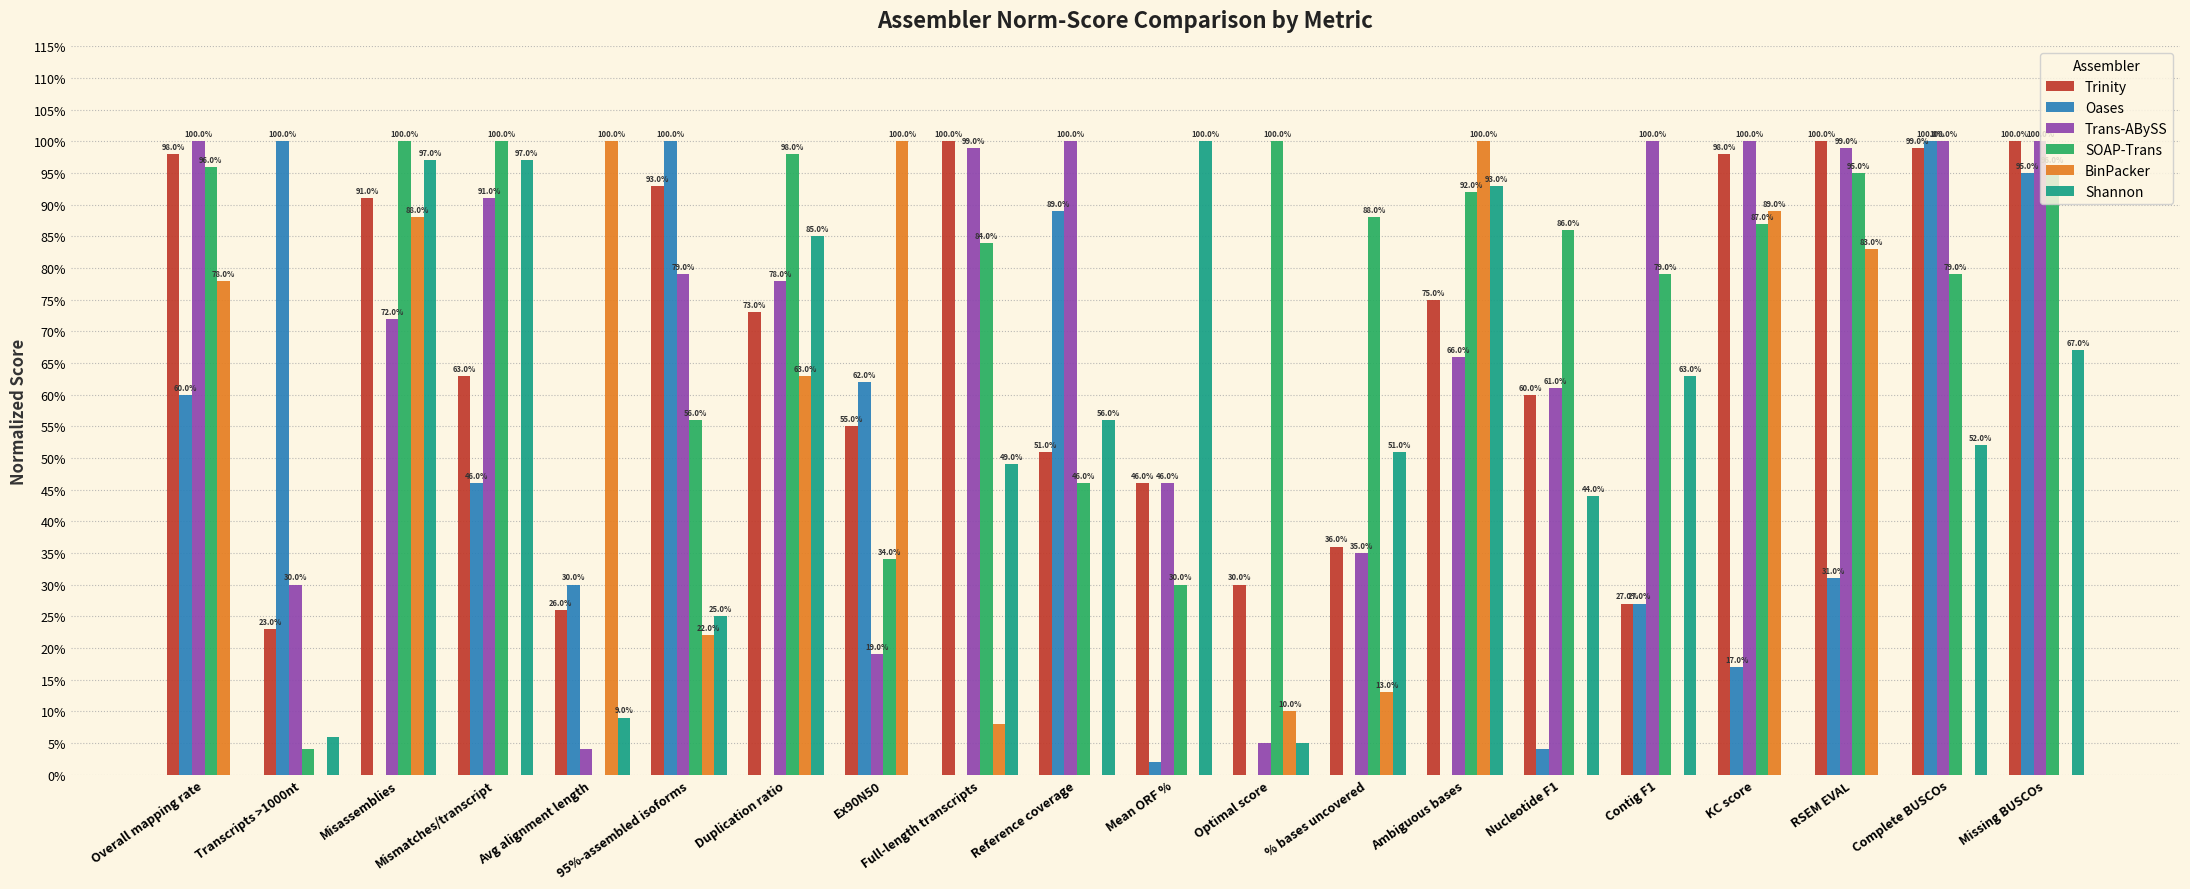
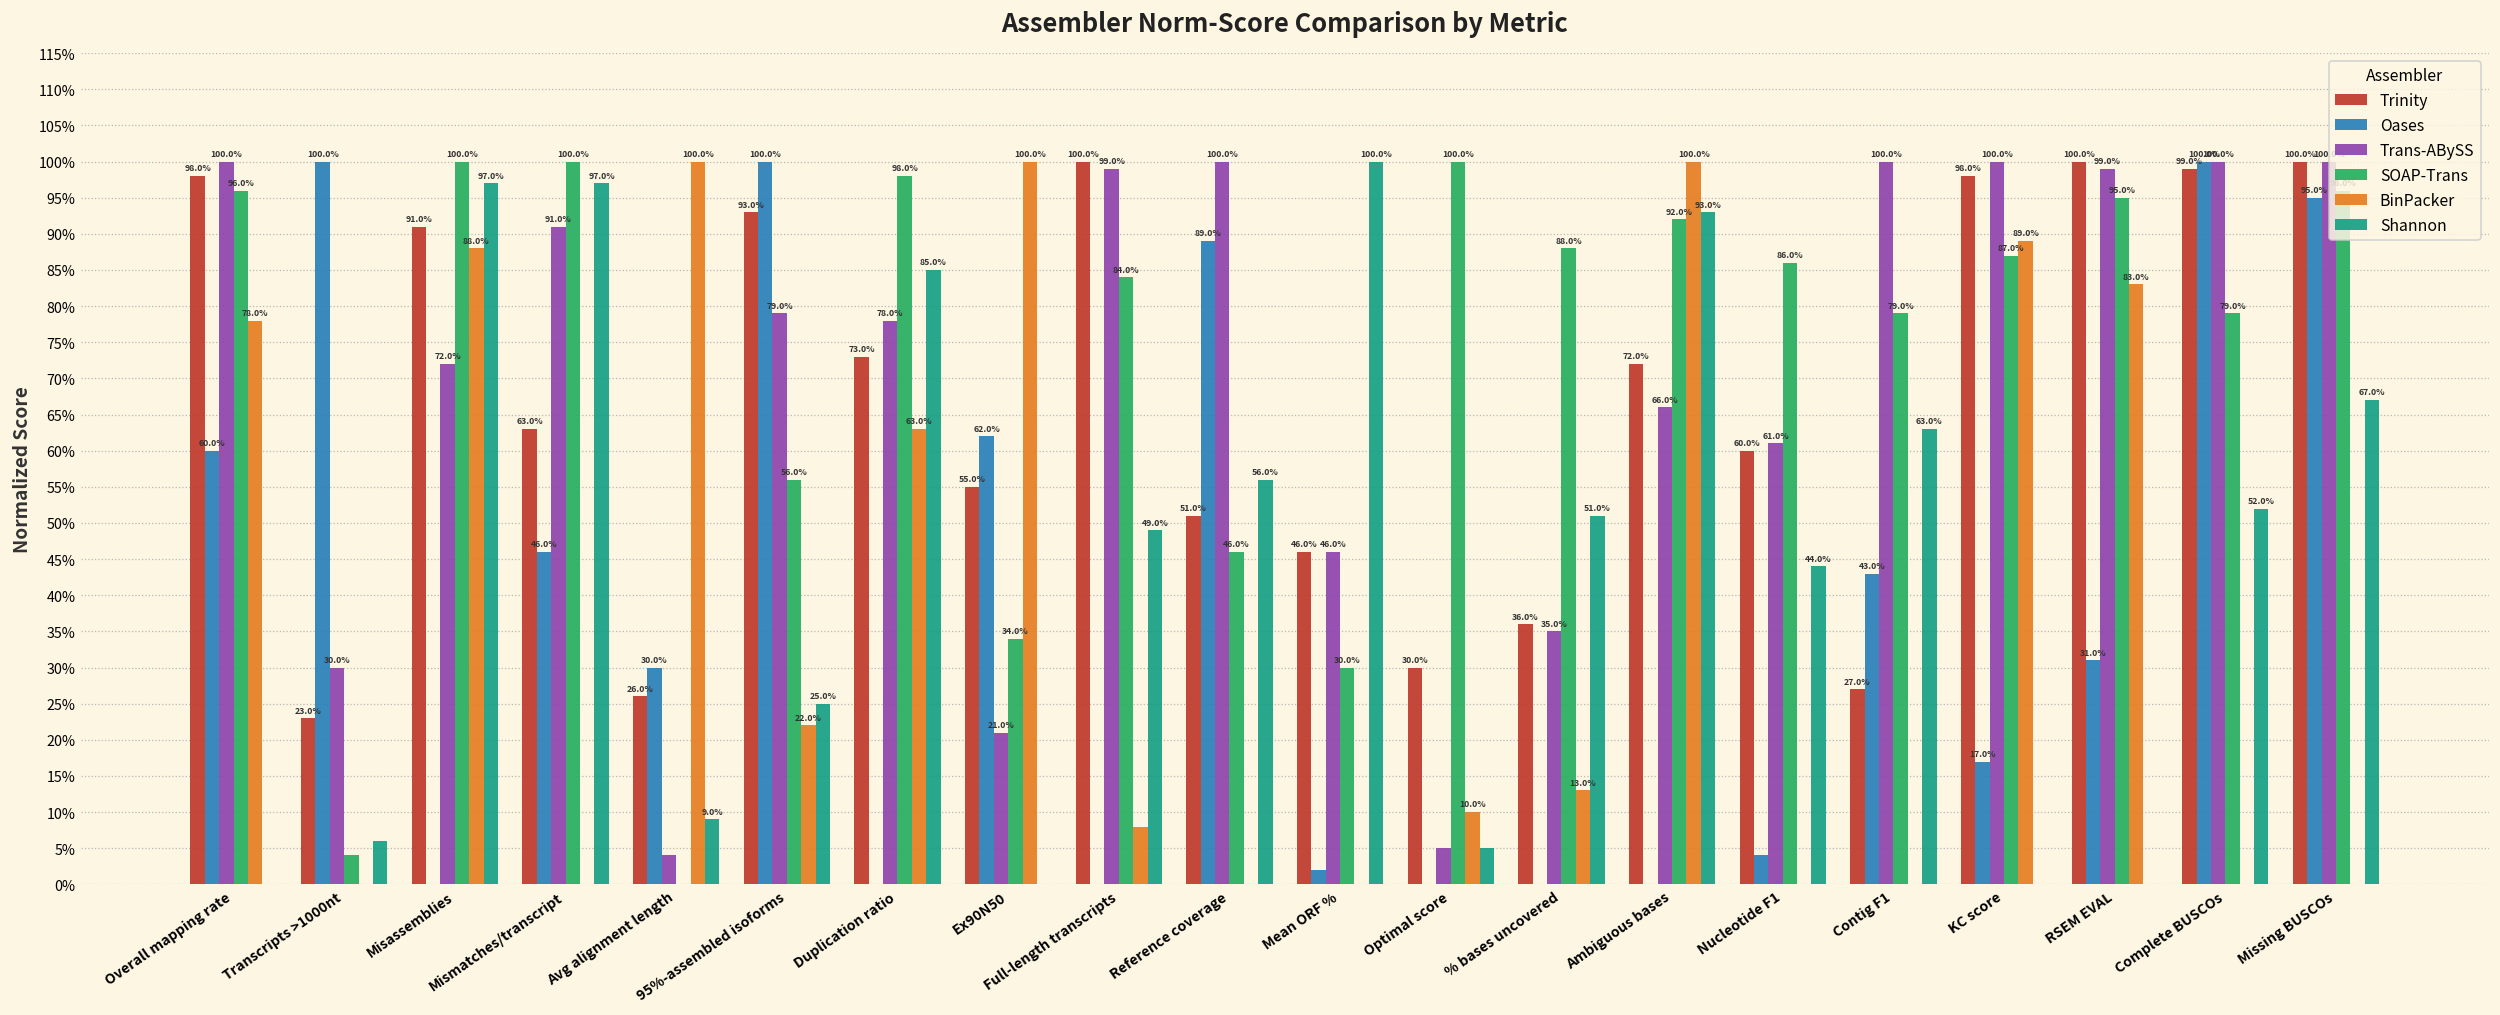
Trans-ABySS, Ex90N50: 19.0% -> 21.0%
Trinity, Ambiguous bases: 75.0% -> 72.0%
Oases, Contig F1: 27.0% -> 43.0%
